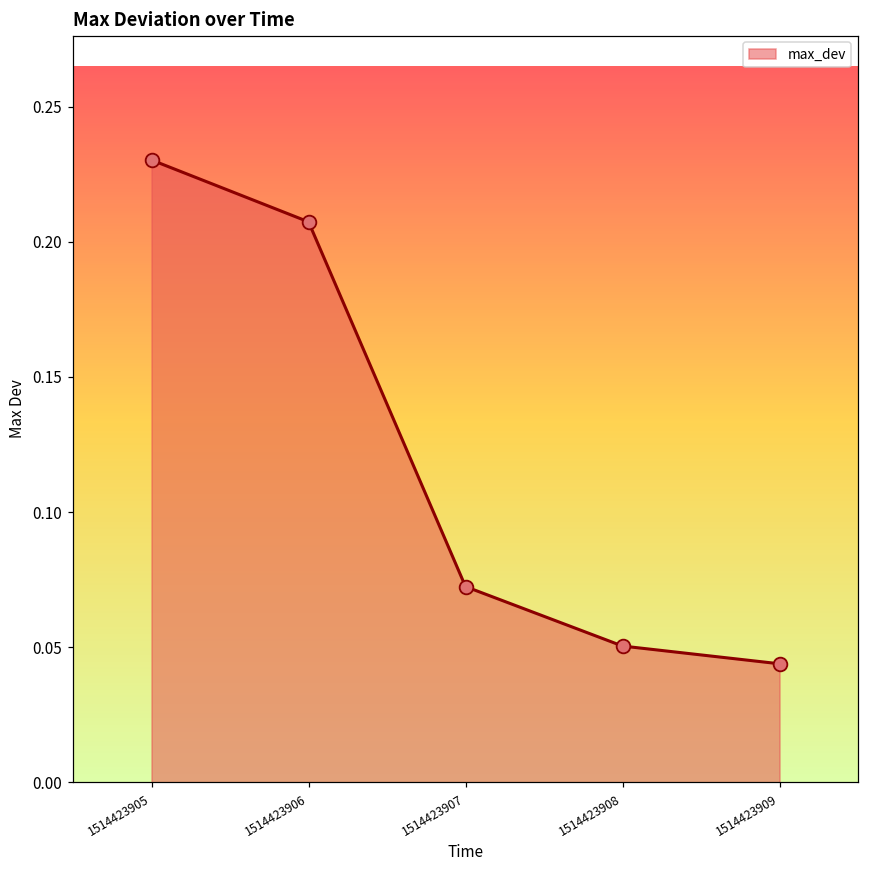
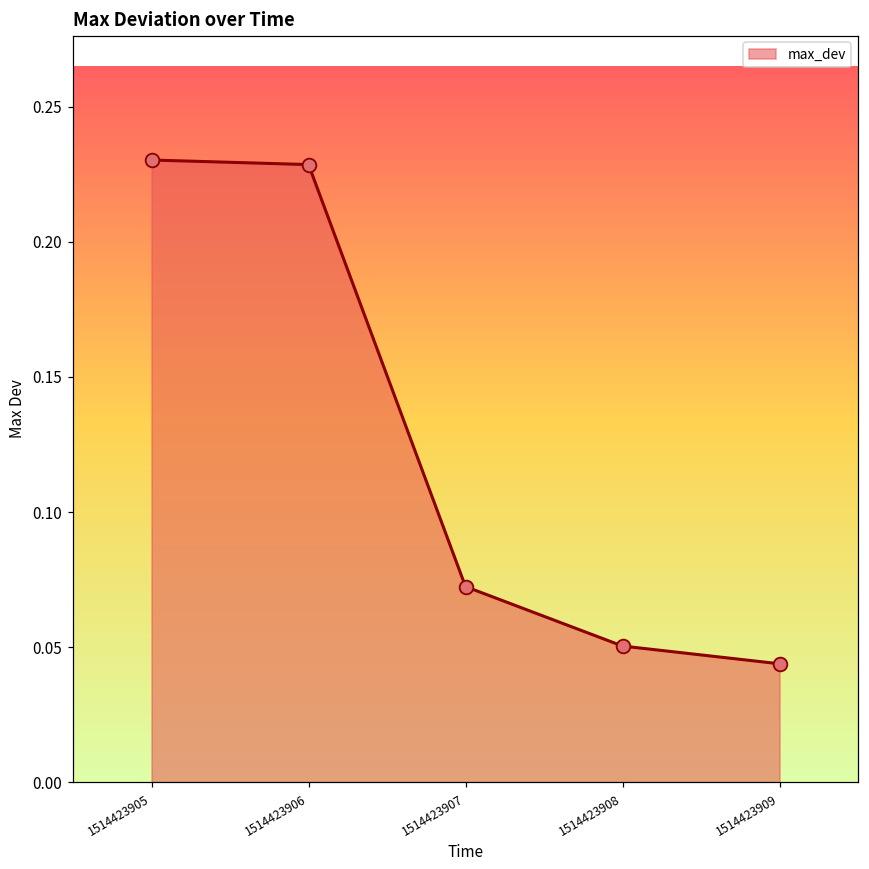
1514423906: 0.207 -> 0.229
